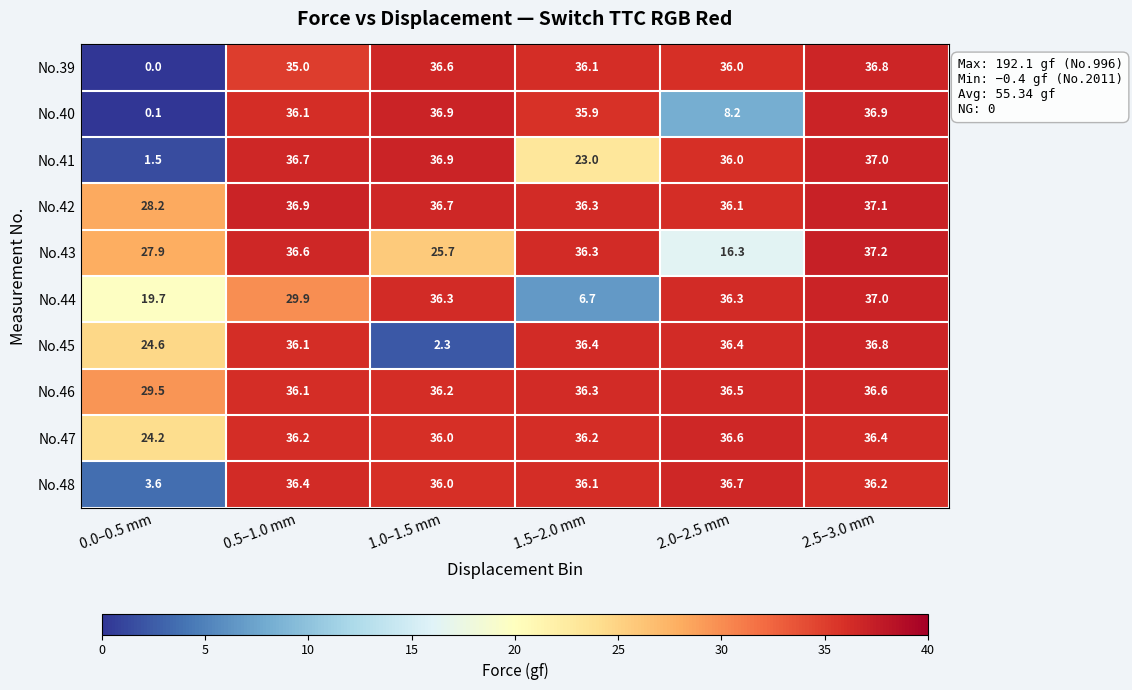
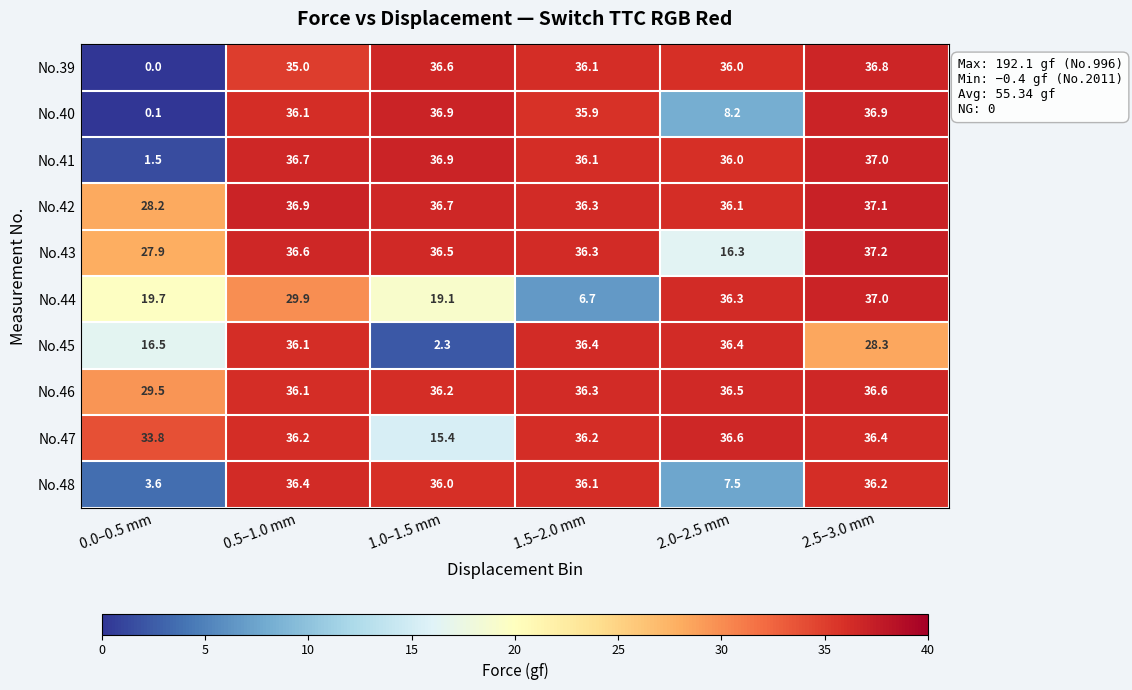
No.41, 1.5–2.0 mm: 23.0 -> 36.1
No.43, 1.0–1.5 mm: 25.7 -> 36.5
No.44, 1.0–1.5 mm: 36.3 -> 19.1
No.45, 0.0–0.5 mm: 24.6 -> 16.5
No.45, 2.5–3.0 mm: 36.8 -> 28.3
No.47, 0.0–0.5 mm: 24.2 -> 33.8
No.47, 1.0–1.5 mm: 36.0 -> 15.4
No.48, 2.0–2.5 mm: 36.7 -> 7.5
